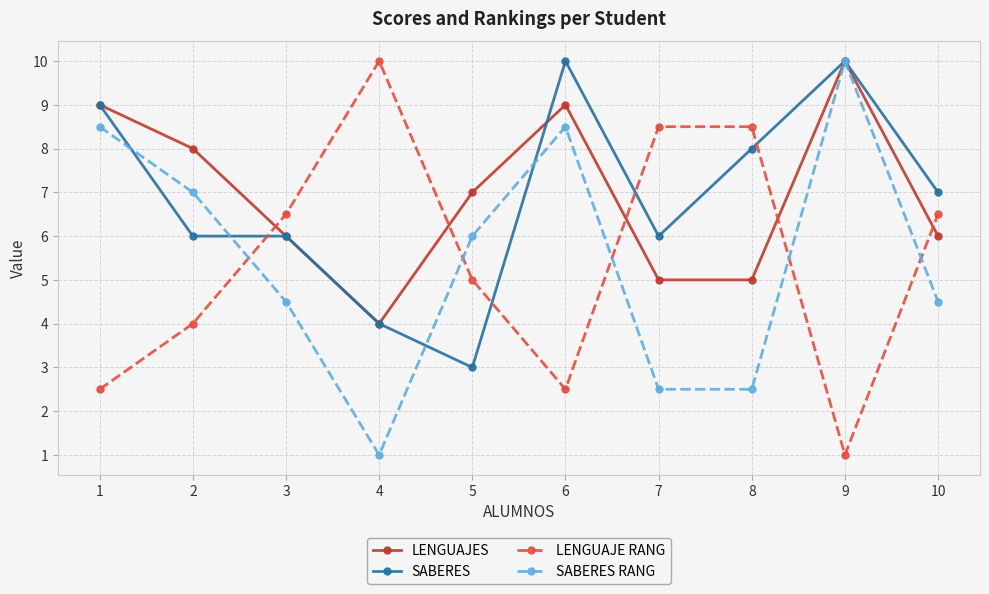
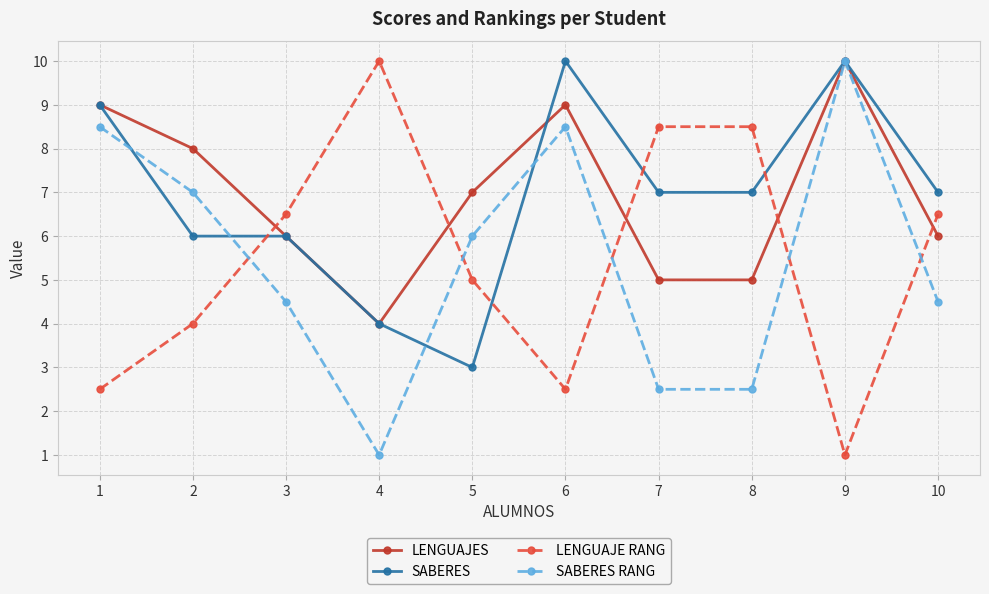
SABERES, 7: 6 -> 7
SABERES, 8: 8 -> 7
